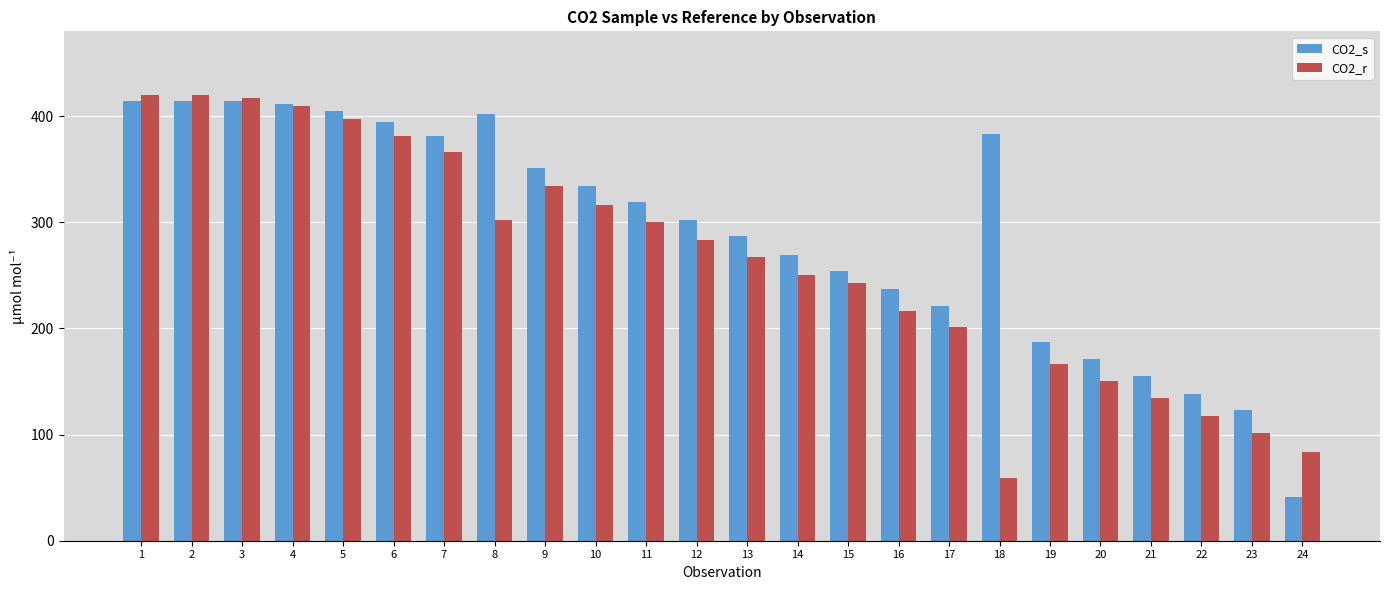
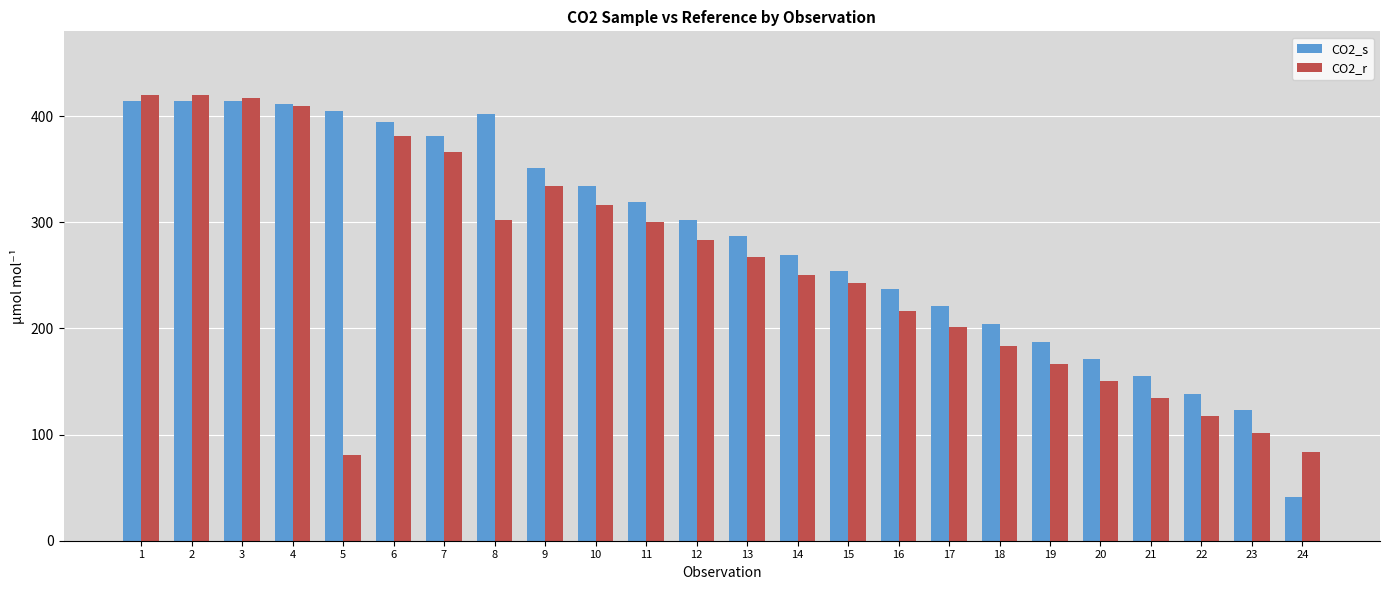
CO2_r, 5: 398 -> 81
CO2_s, 18: 384 -> 204
CO2_r, 18: 60 -> 184
